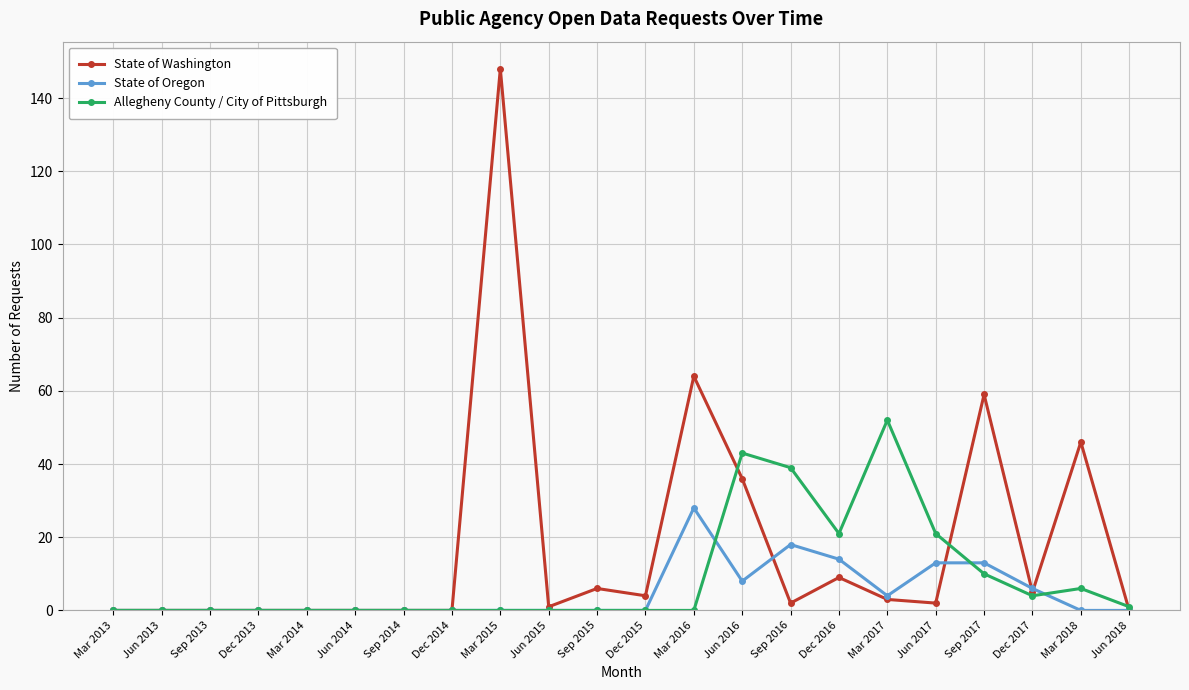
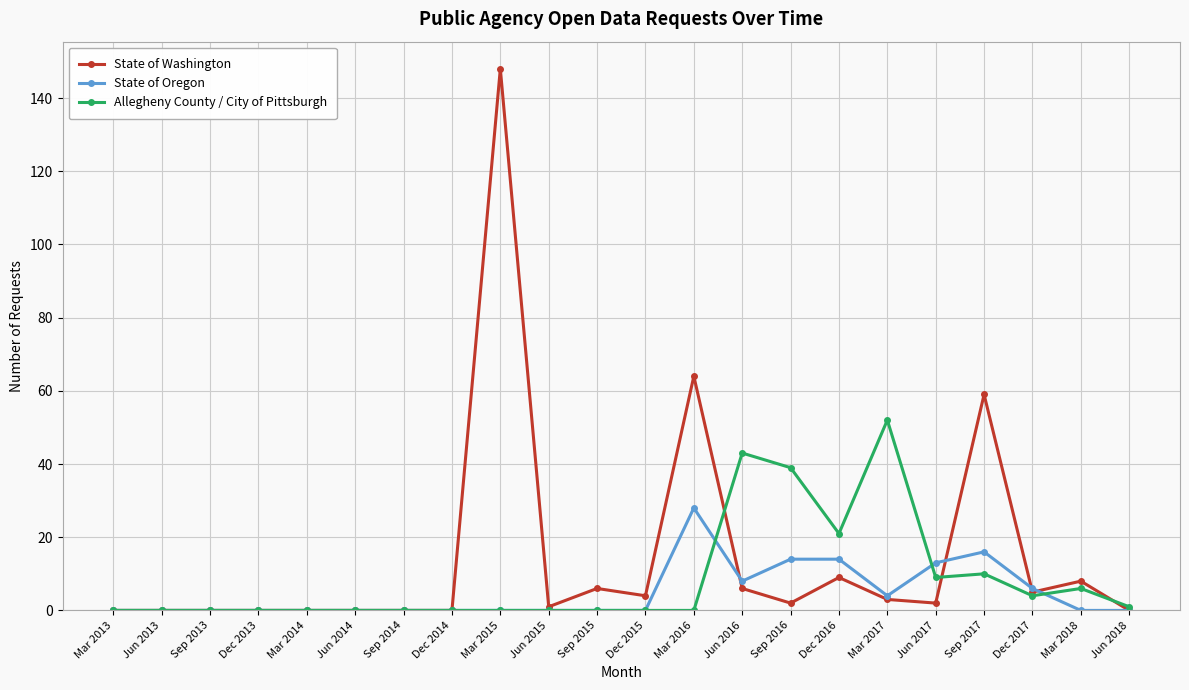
State of Washington, Jun 2016: 36 -> 6
State of Oregon, Sep 2016: 18 -> 14
Allegheny County / City of Pittsburgh, Jun 2017: 21 -> 9
State of Oregon, Sep 2017: 13 -> 16
State of Washington, Mar 2018: 46 -> 8
